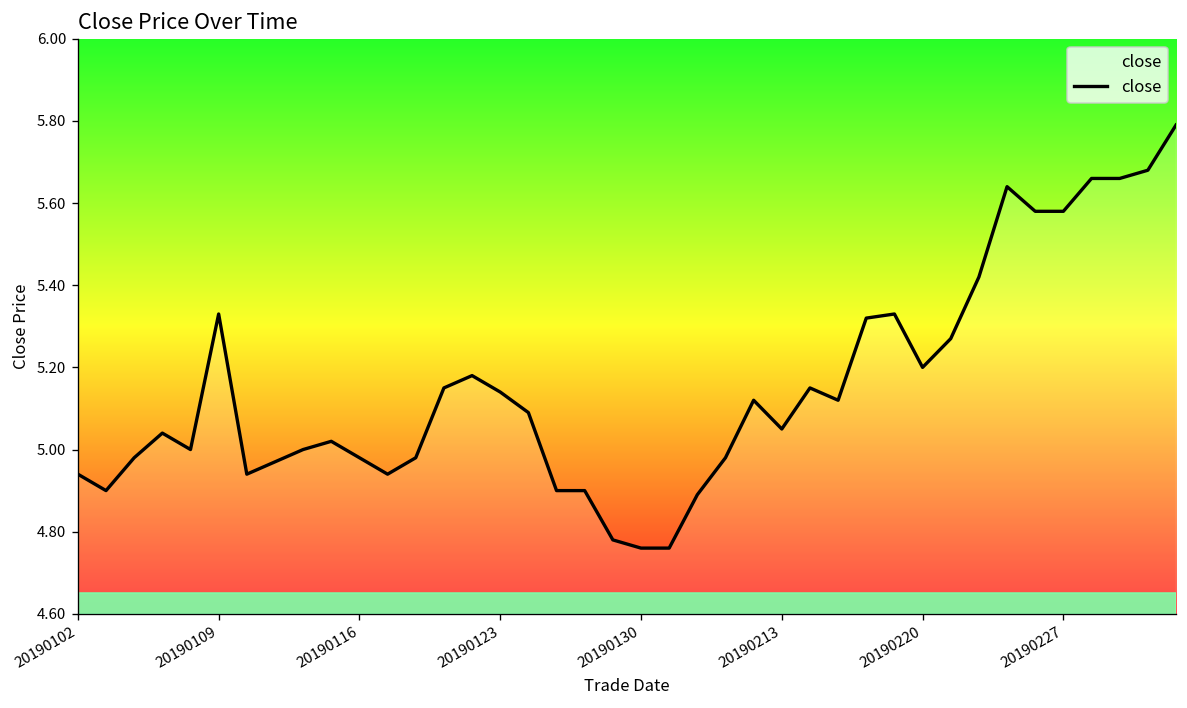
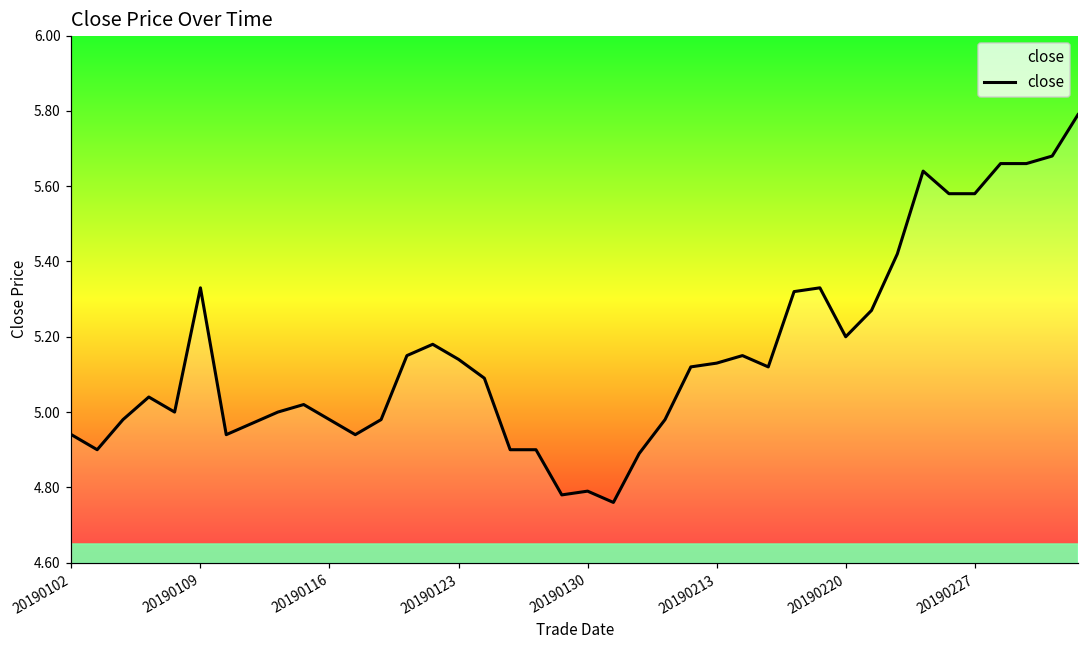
20190130: 4.76 -> 4.79
20190213: 5.05 -> 5.13
